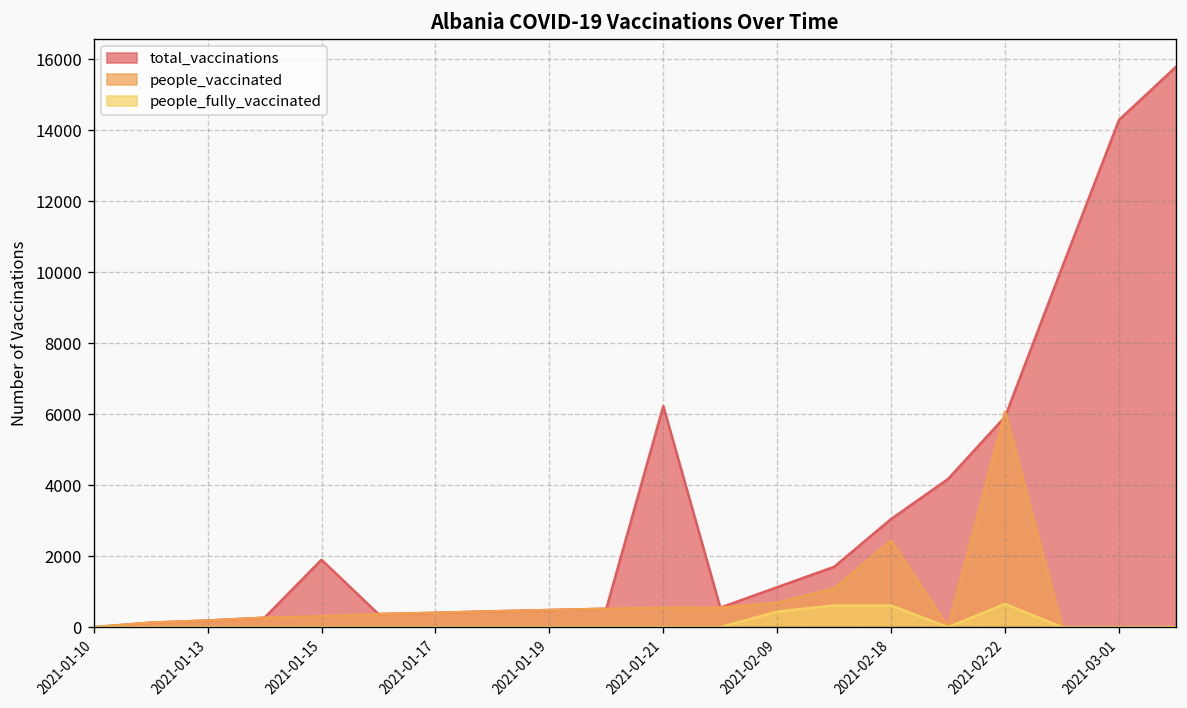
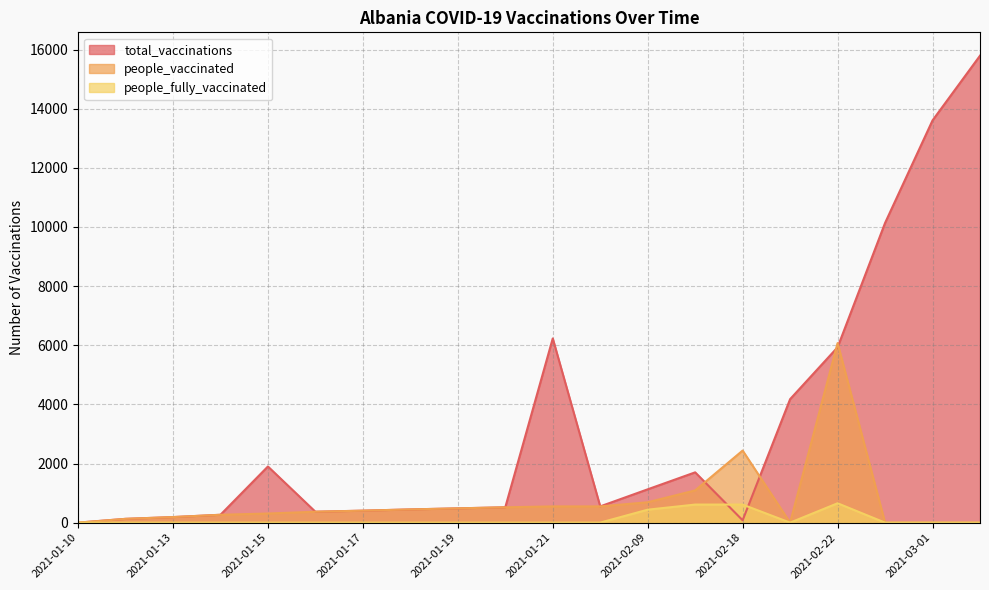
total_vaccinations, 2021-02-18: 3000 -> 100
total_vaccinations, 2021-03-01: 14300 -> 13600
